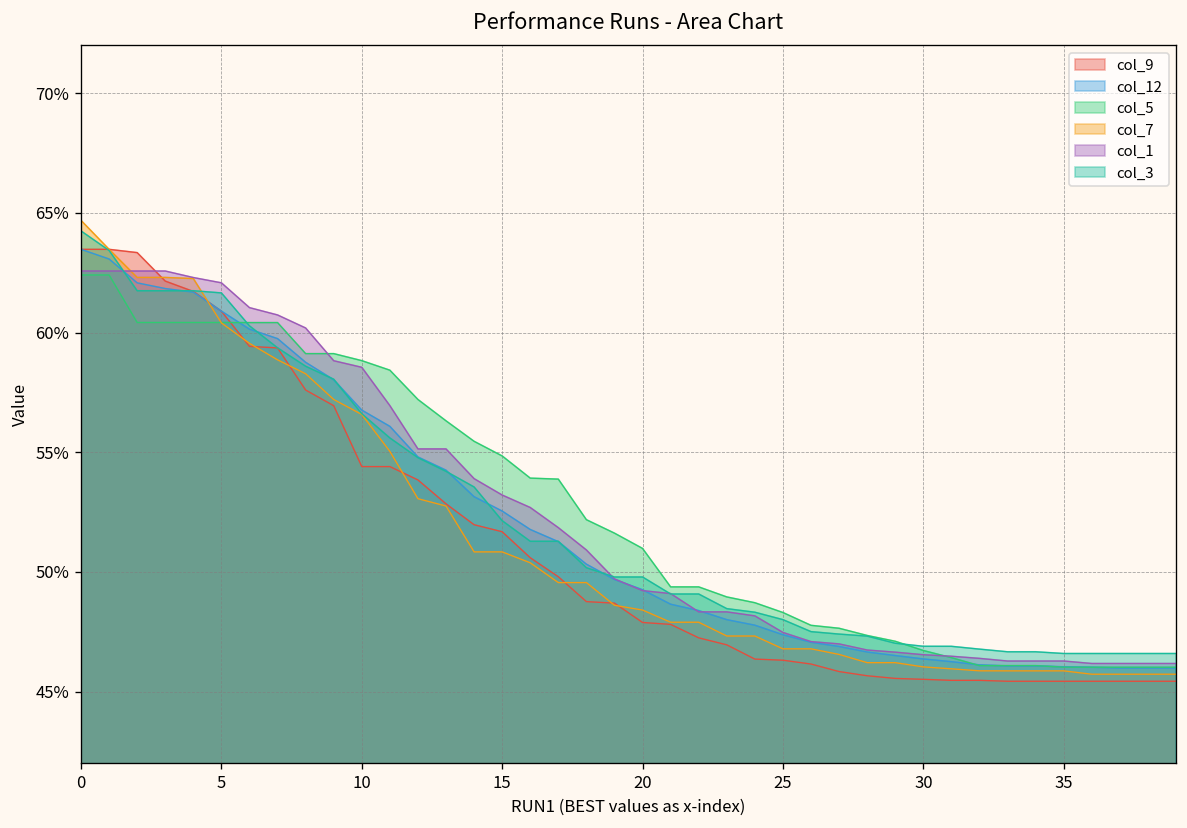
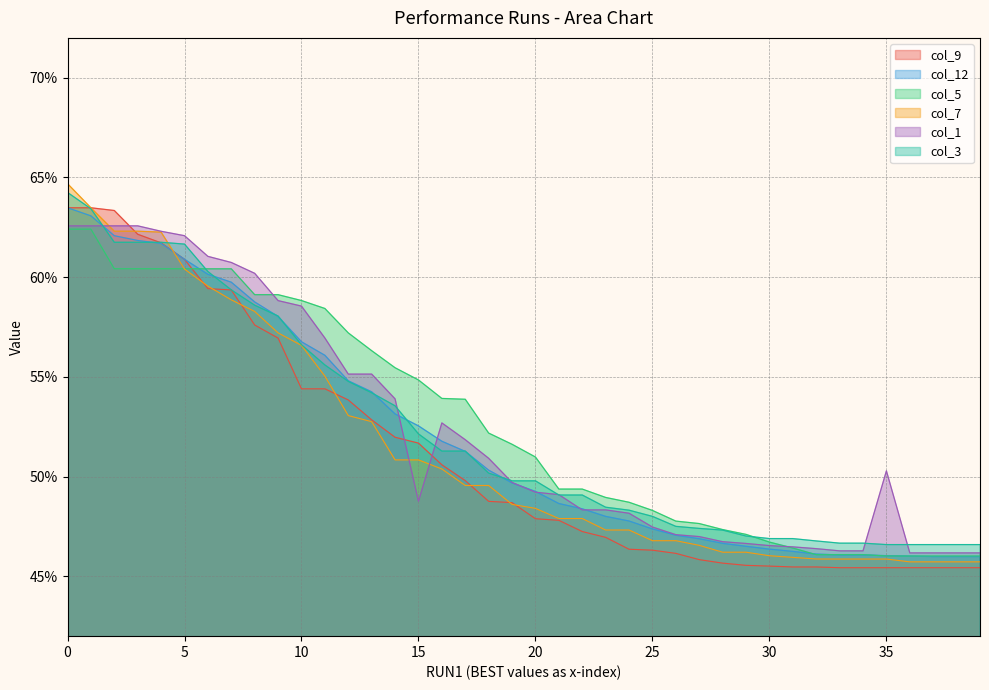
col_1, 15: 53.2% -> 48.8%
col_1, 35: 46.3% -> 50.3%
